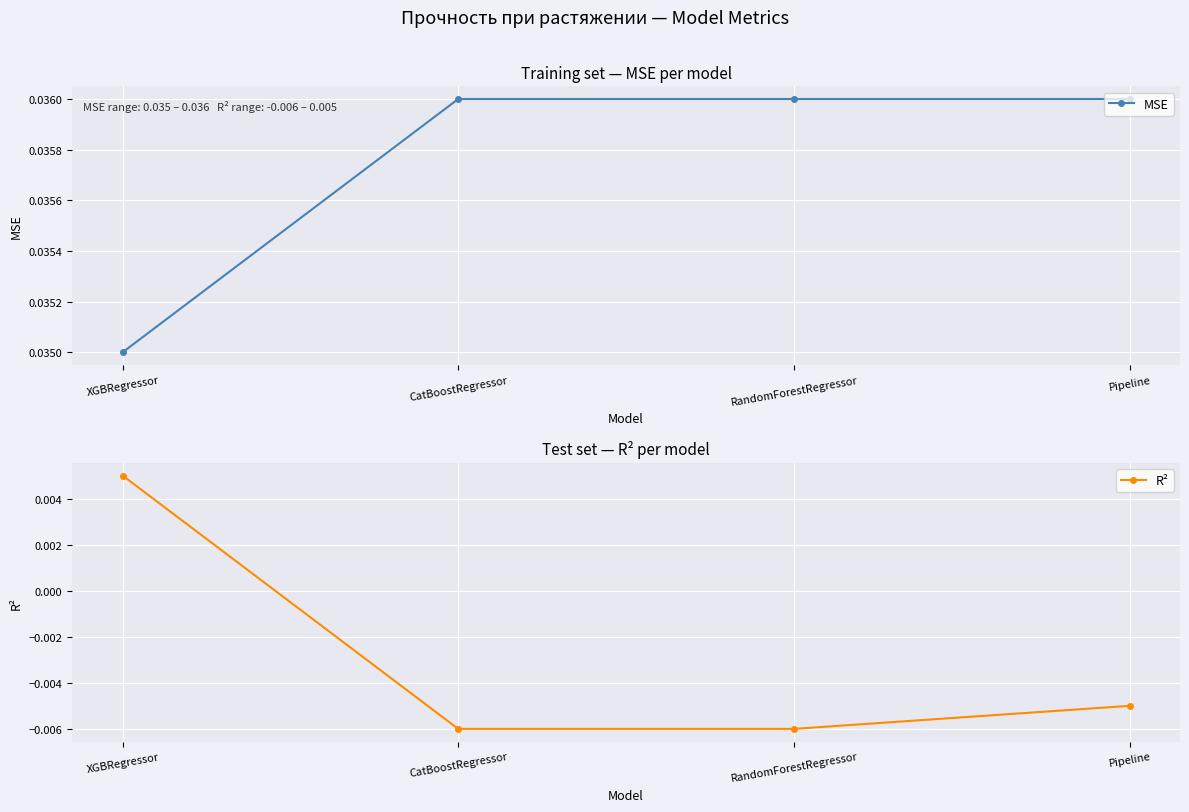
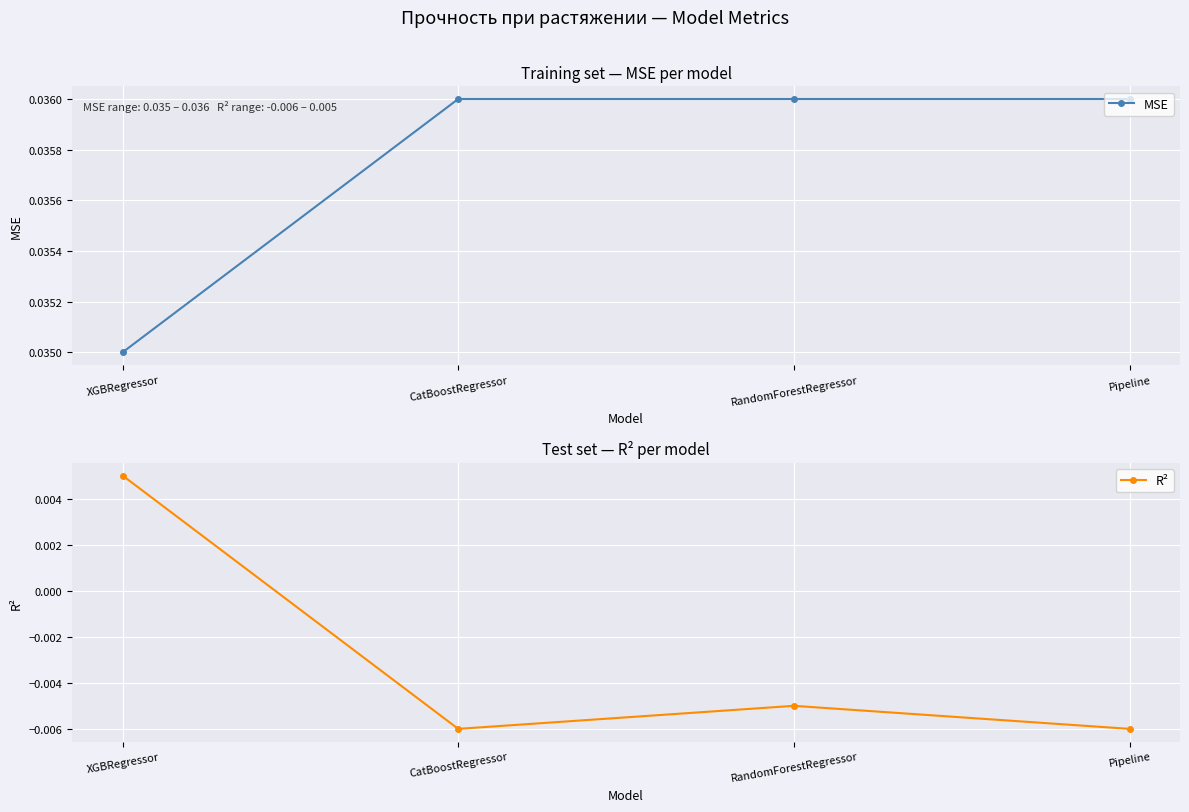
Test set — R² per model, RandomForestRegressor: -0.006 -> -0.005
Test set — R² per model, Pipeline: -0.005 -> -0.006
